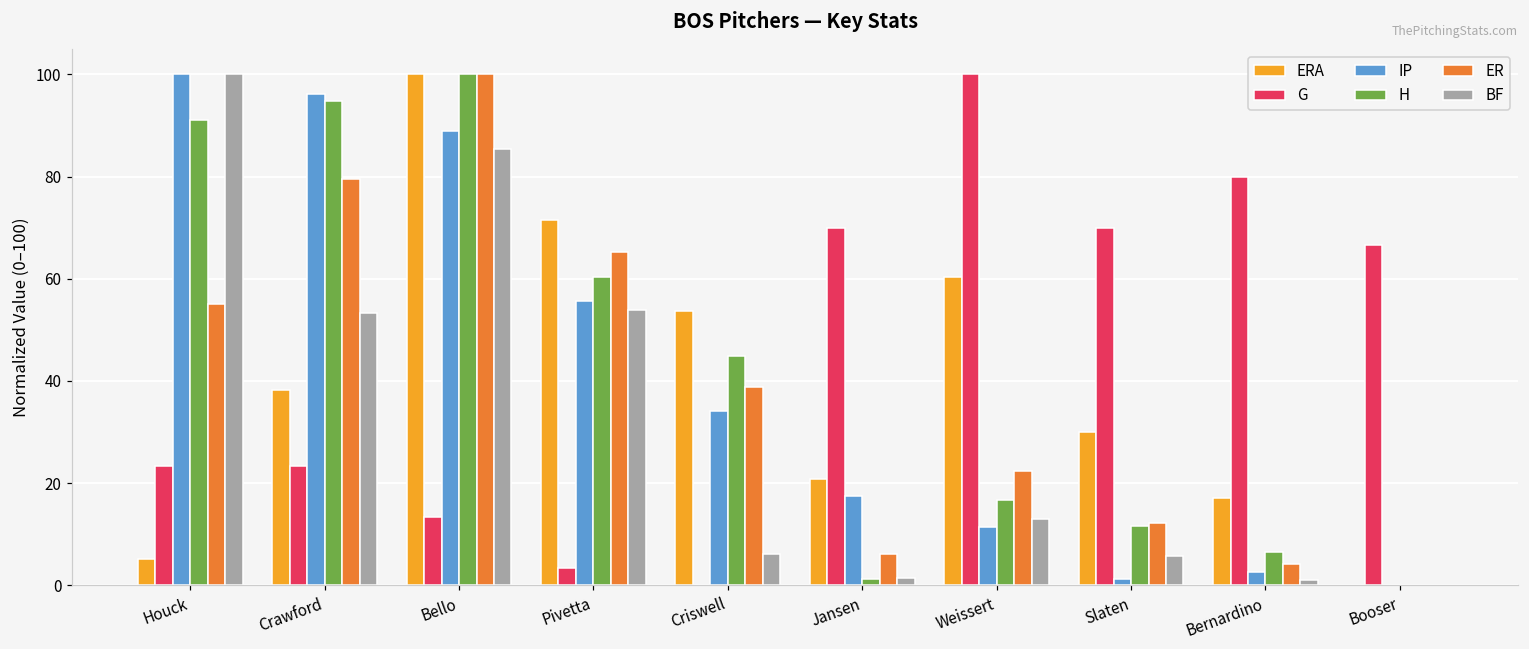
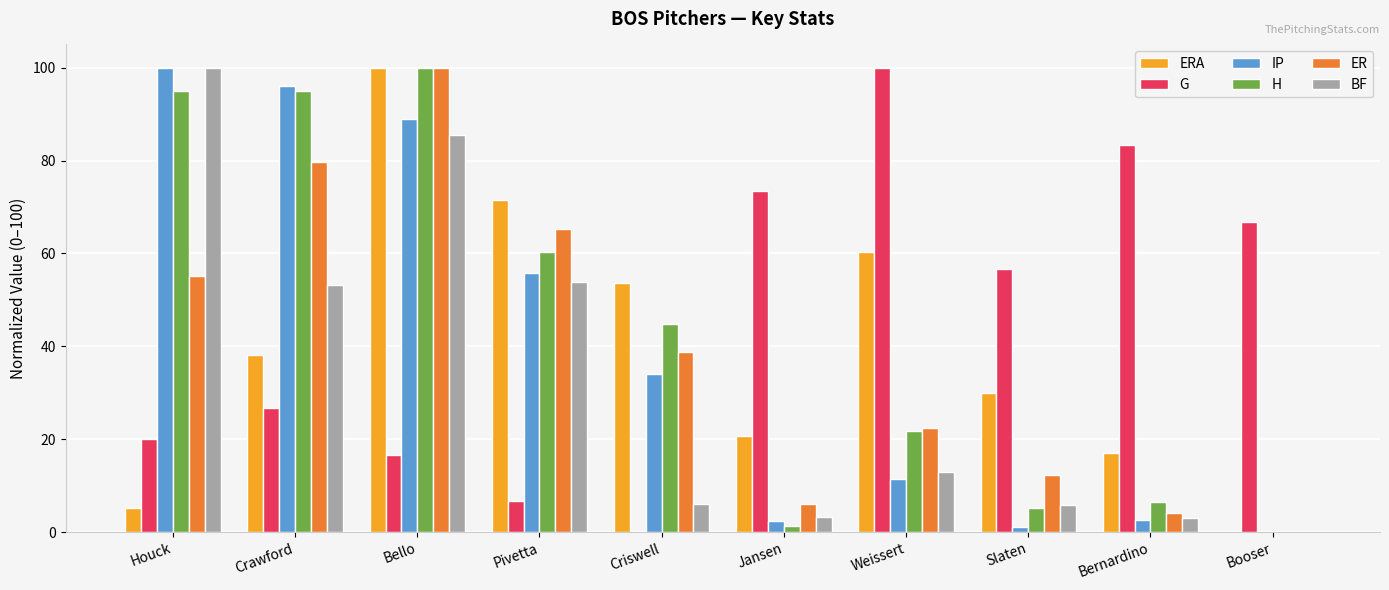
G, Houck: 23 -> 20
H, Houck: 91 -> 95
G, Crawford: 23 -> 27
G, Bello: 13 -> 17
G, Pivetta: 3 -> 7
G, Jansen: 70 -> 73
IP, Jansen: 18 -> 2
BF, Jansen: 1 -> 3
H, Weissert: 17 -> 22
G, Slaten: 70 -> 57
H, Slaten: 12 -> 5
G, Bernardino: 80 -> 83
BF, Bernardino: 1 -> 3
